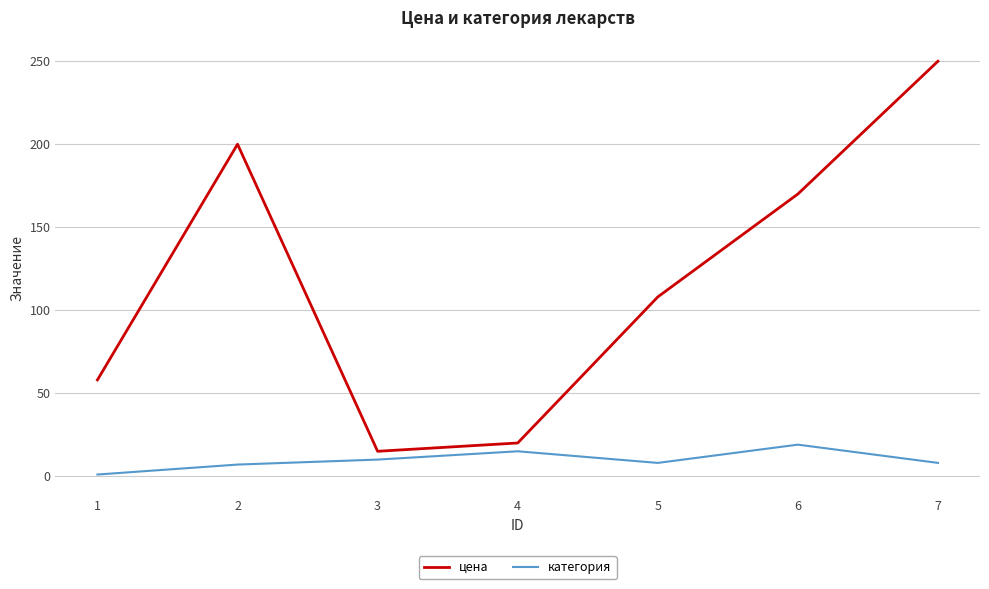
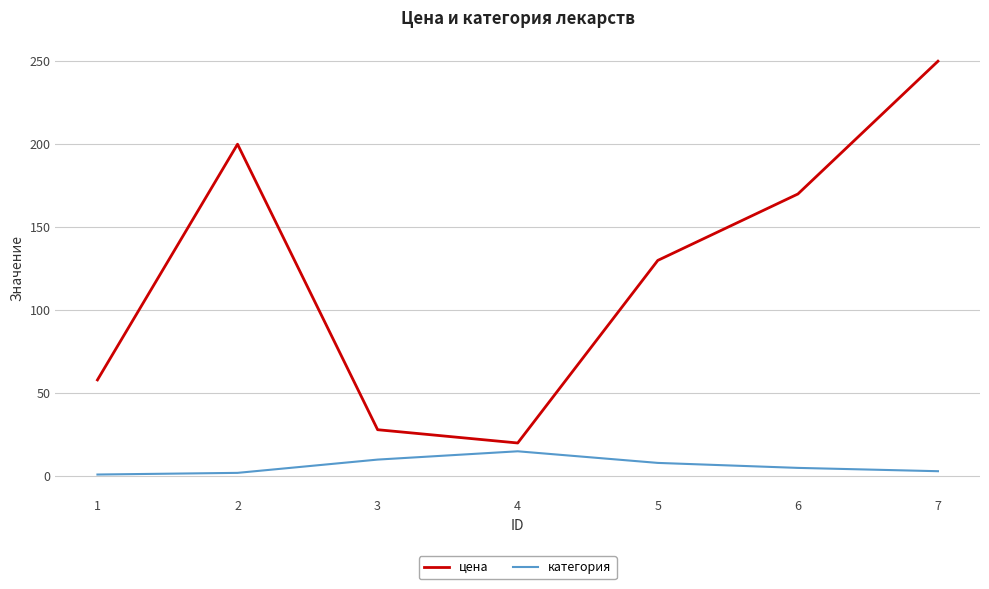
категория, 2: 7 -> 2
цена, 3: 15 -> 28
цена, 5: 108 -> 130
категория, 6: 19 -> 5
категория, 7: 8 -> 3
